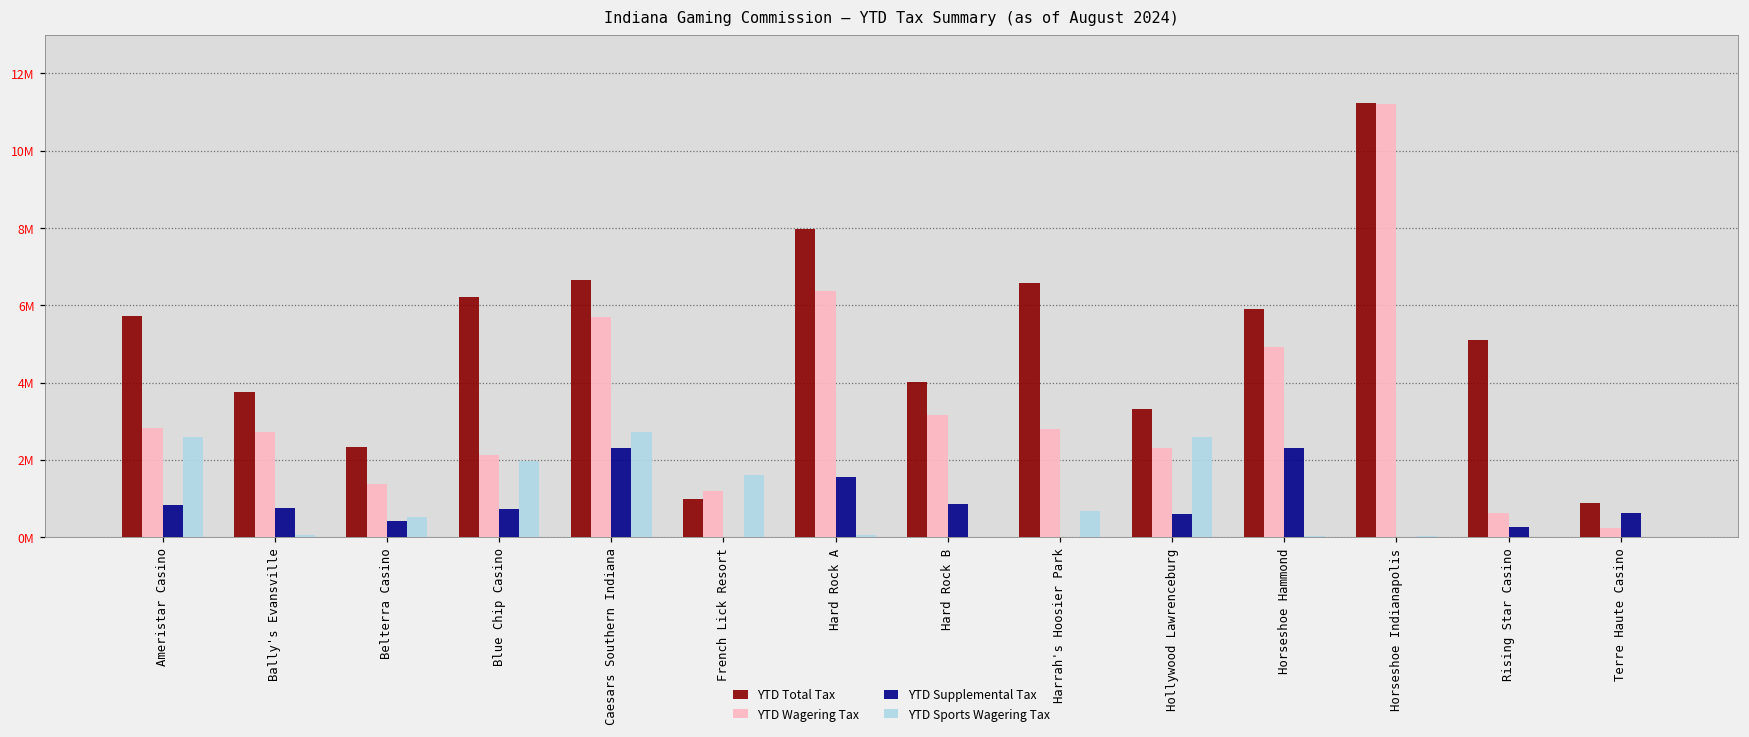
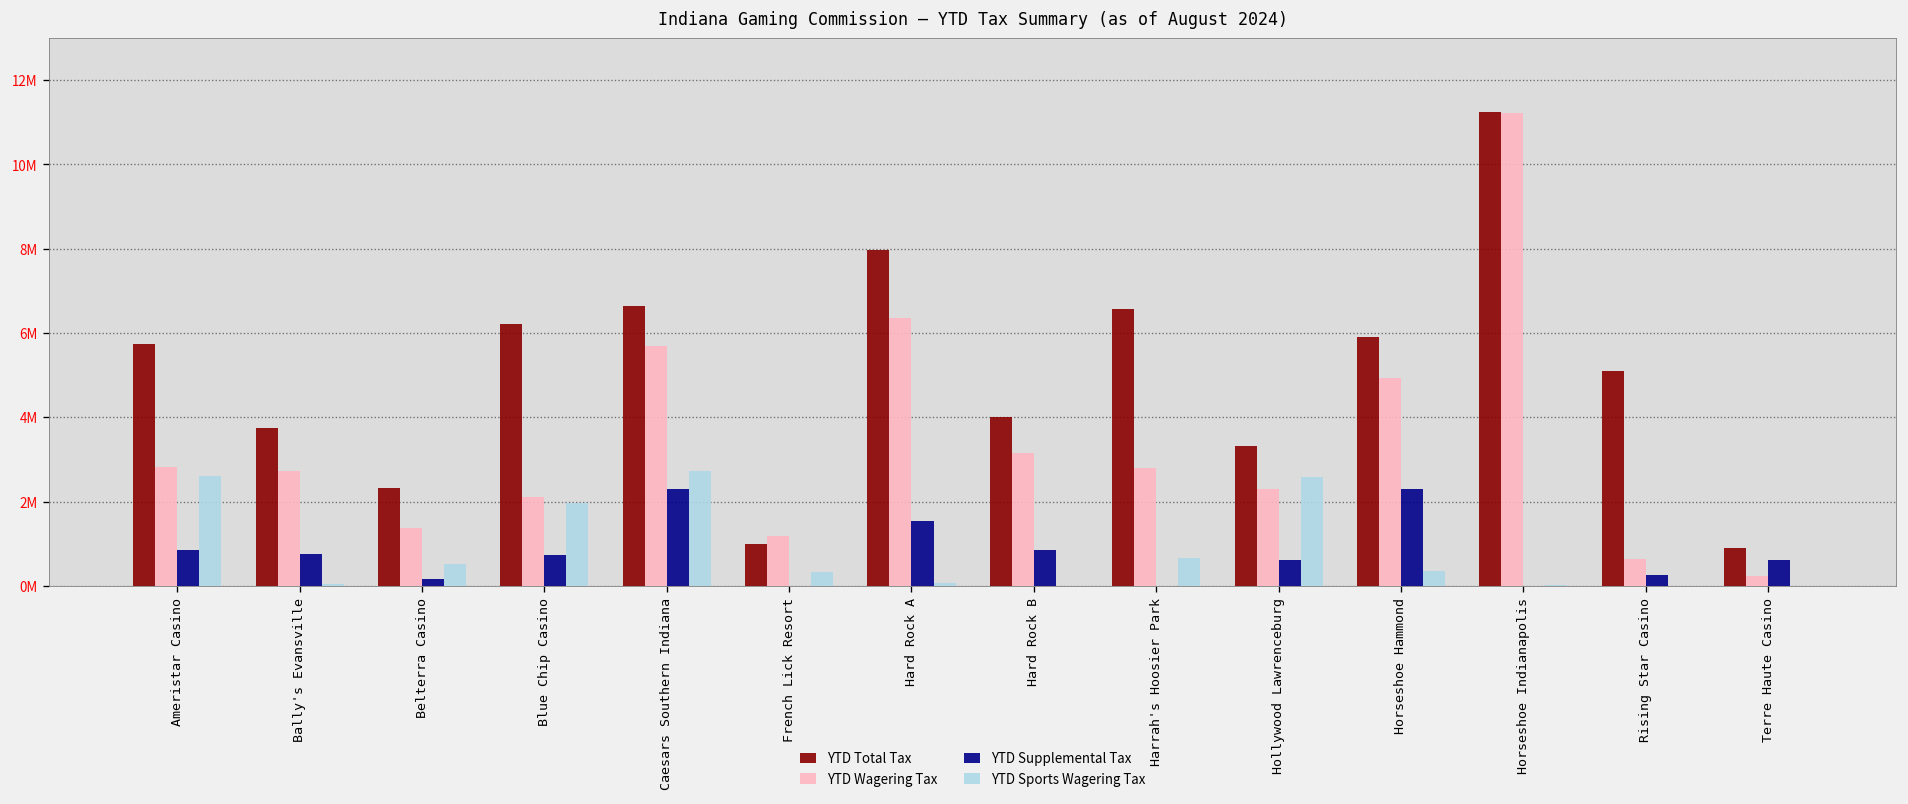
YTD Supplemental Tax, Belterra Casino: 400000 -> 200000
YTD Sports Wagering Tax, French Lick Resort: 1600000 -> 300000
YTD Sports Wagering Tax, Horseshoe Hammond: 0 -> 400000
